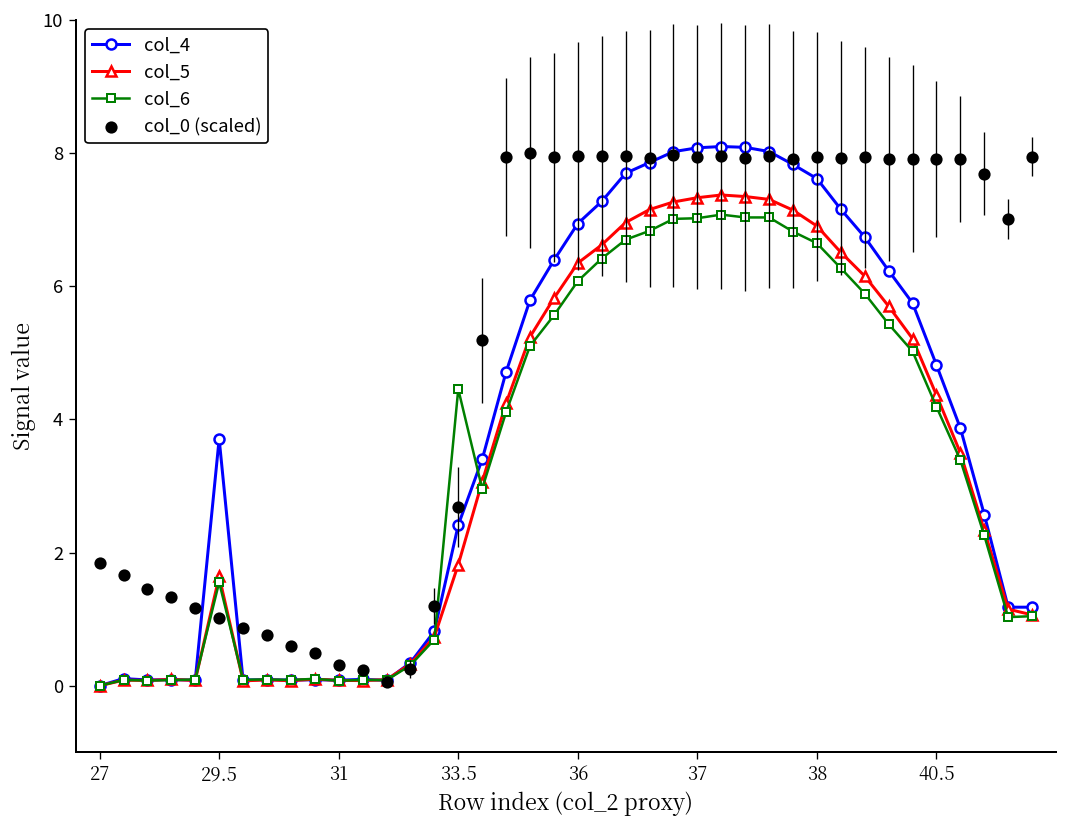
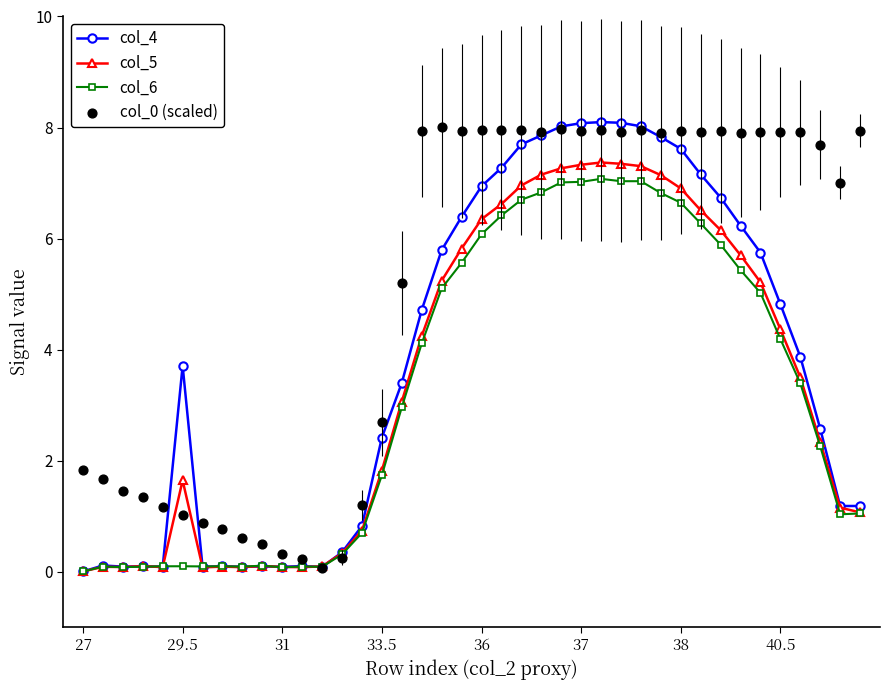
col_6, 29.5: 1.6 -> 0.1
col_6, 33.5: 4.5 -> 1.7
